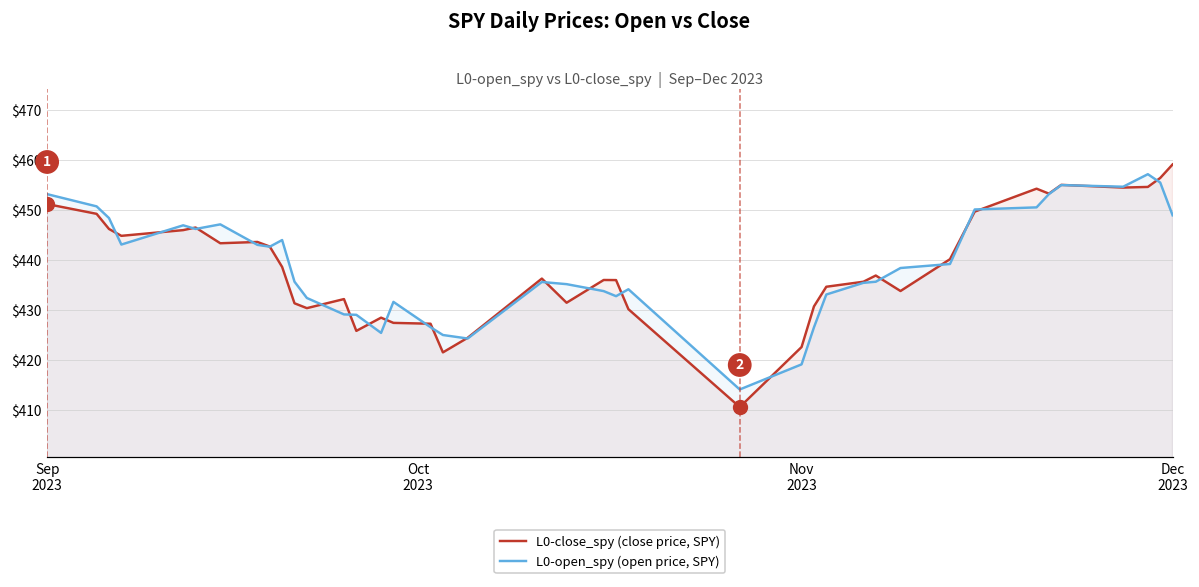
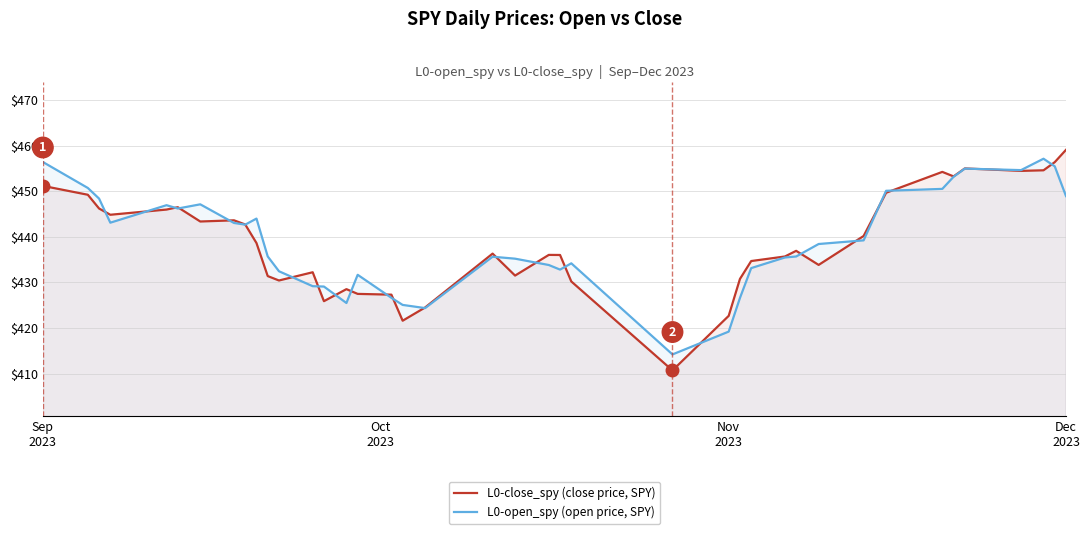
L0-open_spy (open price, SPY), Sep 2023: $453 -> $456
